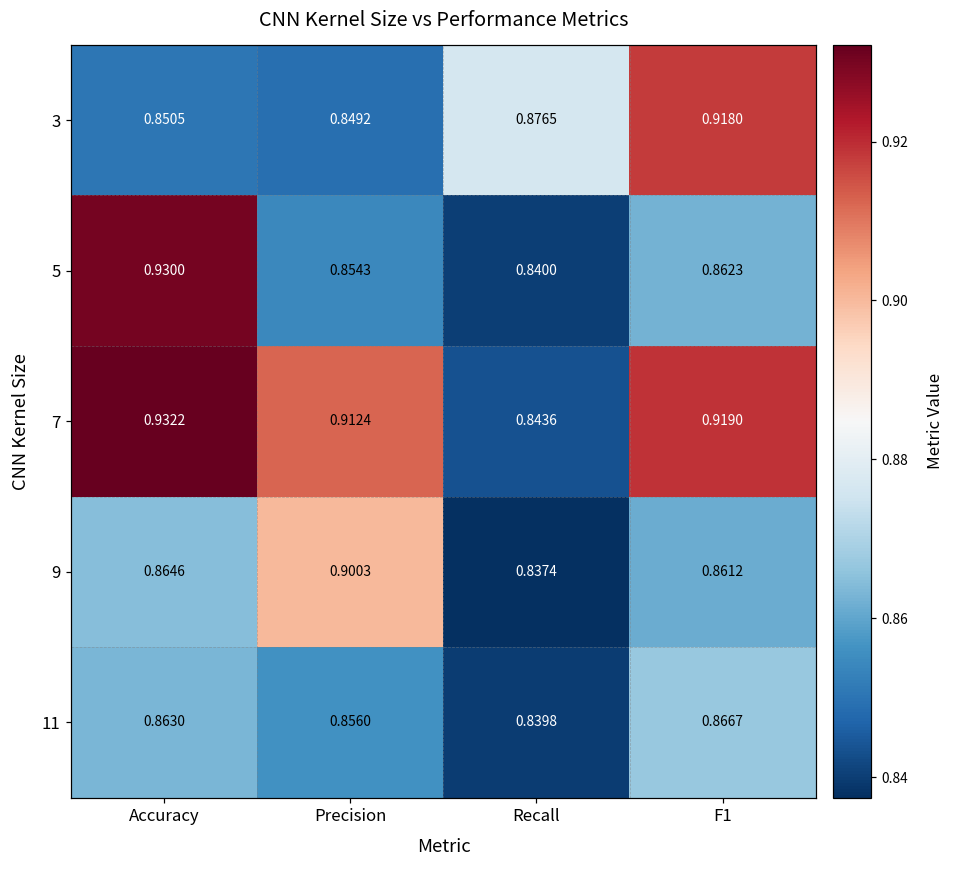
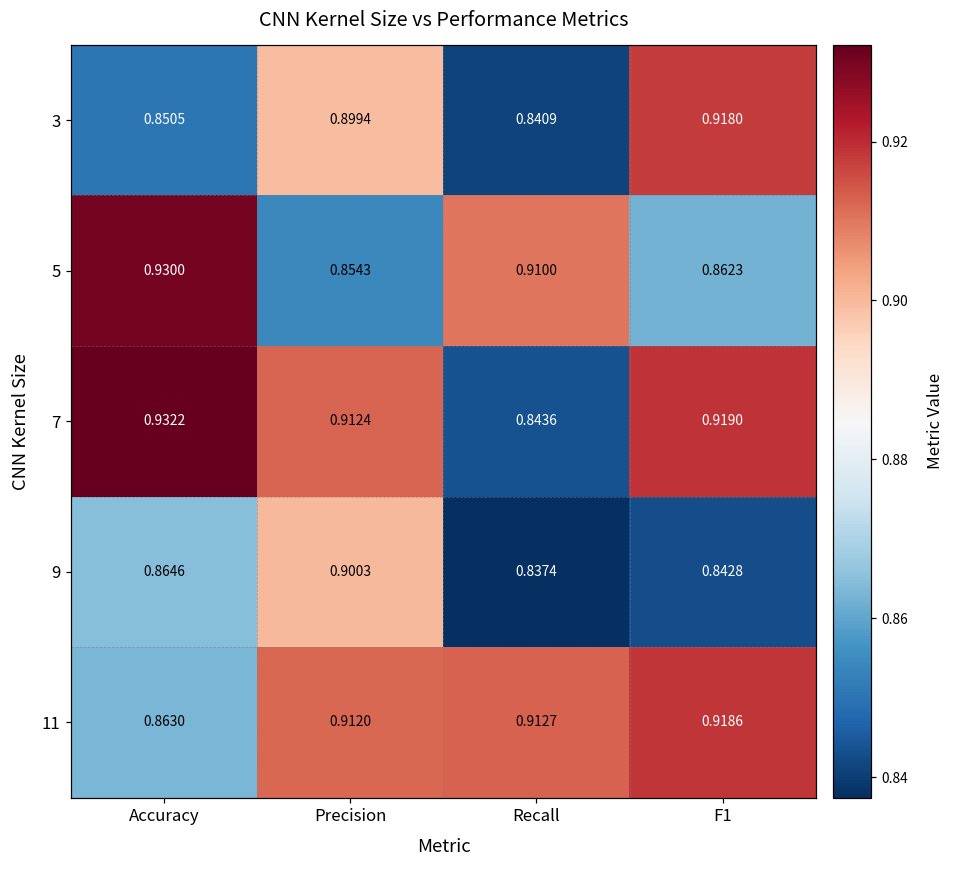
3, Precision: 0.8492 -> 0.8994
3, Recall: 0.8765 -> 0.8409
5, Recall: 0.8400 -> 0.9100
9, F1: 0.8612 -> 0.8428
11, Precision: 0.8560 -> 0.9120
11, Recall: 0.8398 -> 0.9127
11, F1: 0.8667 -> 0.9186
